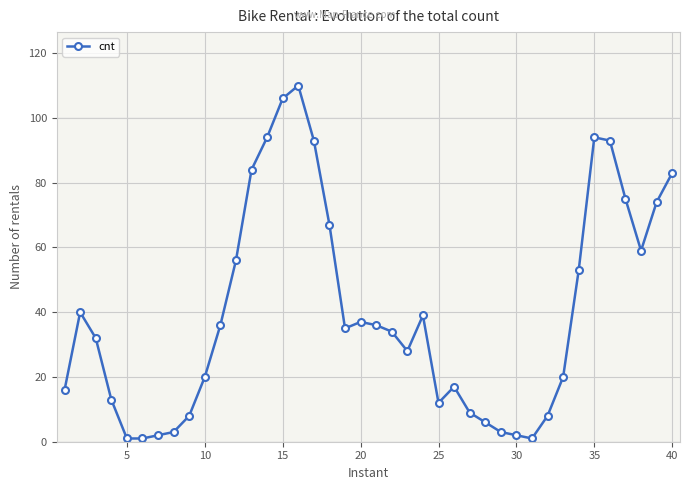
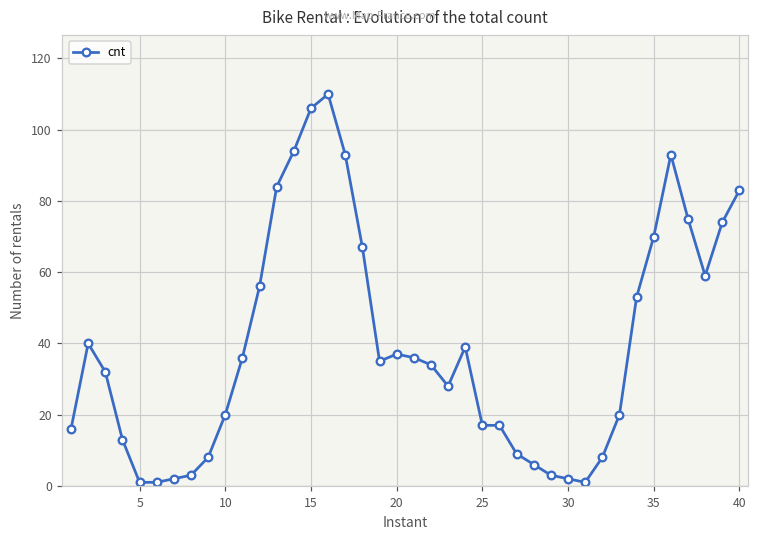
25: 12 -> 17
35: 94 -> 70
